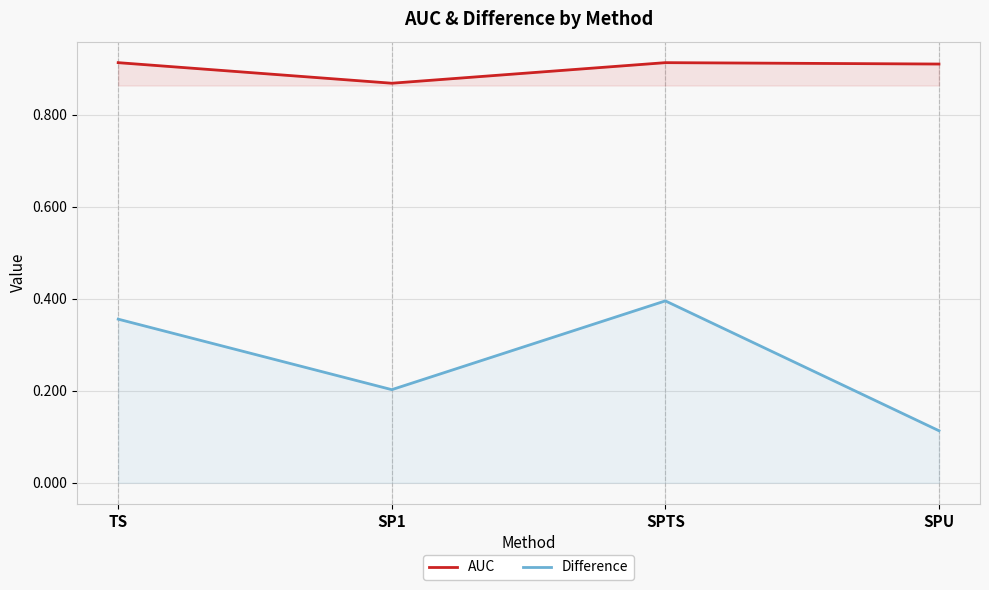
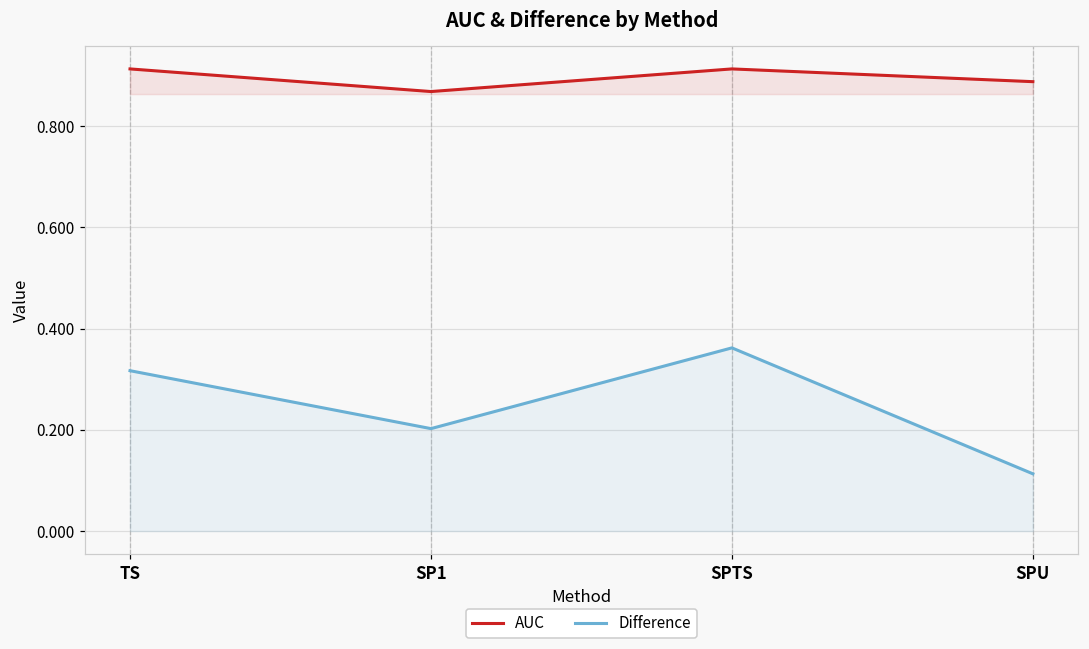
Difference, TS: 0.36 -> 0.32
Difference, SPTS: 0.40 -> 0.36
AUC, SPU: 0.91 -> 0.89
